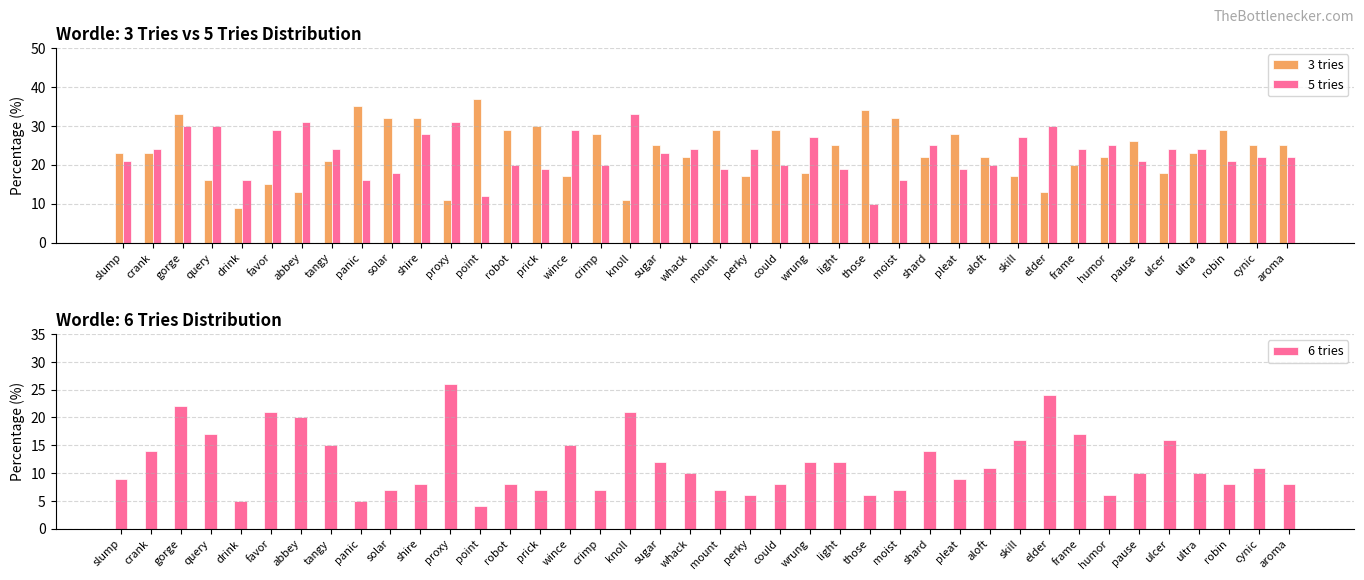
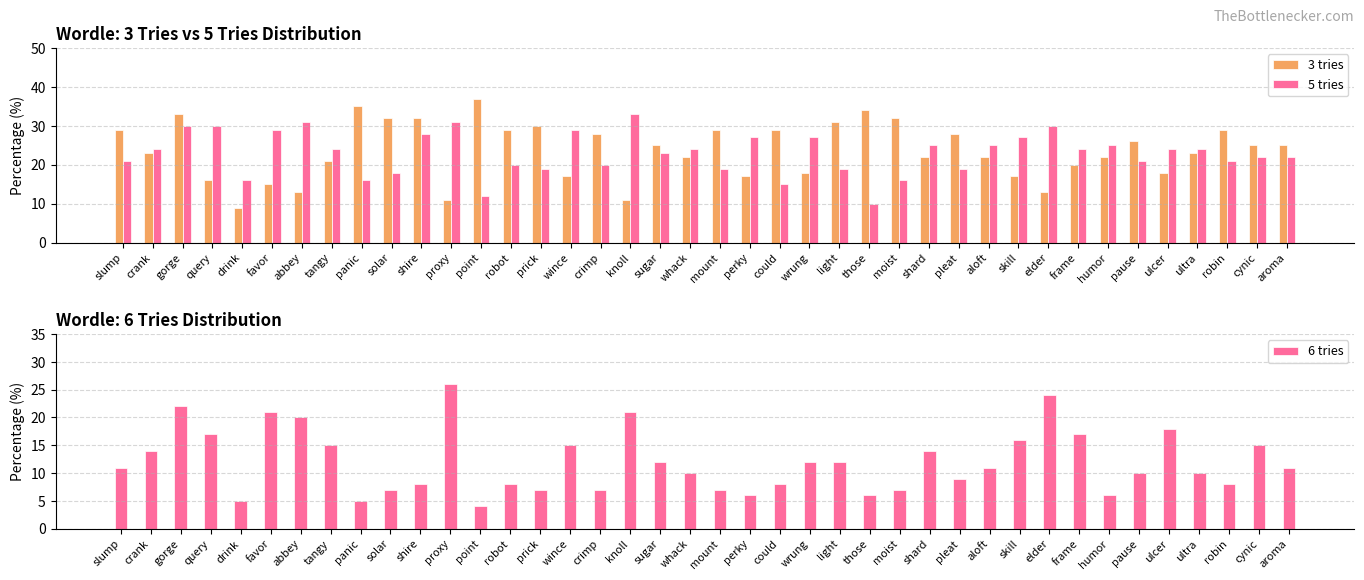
Wordle: 3 Tries vs 5 Tries Distribution, 3 tries, slump: 23 -> 29
Wordle: 3 Tries vs 5 Tries Distribution, 5 tries, perky: 24 -> 27
Wordle: 3 Tries vs 5 Tries Distribution, 5 tries, could: 20 -> 15
Wordle: 3 Tries vs 5 Tries Distribution, 3 tries, light: 25 -> 31
Wordle: 3 Tries vs 5 Tries Distribution, 5 tries, aloft: 20 -> 25
Wordle: 6 Tries Distribution, slump: 9 -> 11
Wordle: 6 Tries Distribution, ulcer: 16 -> 18
Wordle: 6 Tries Distribution, cynic: 11 -> 15
Wordle: 6 Tries Distribution, aroma: 8 -> 11
